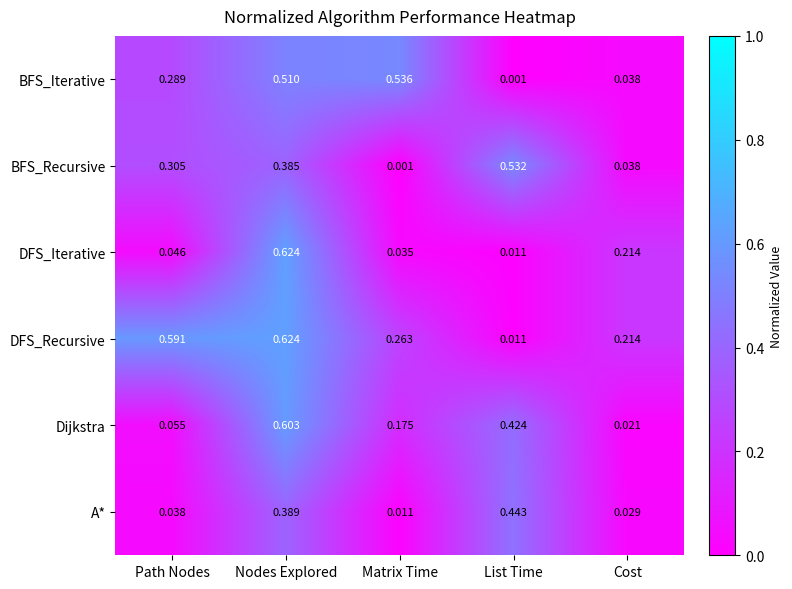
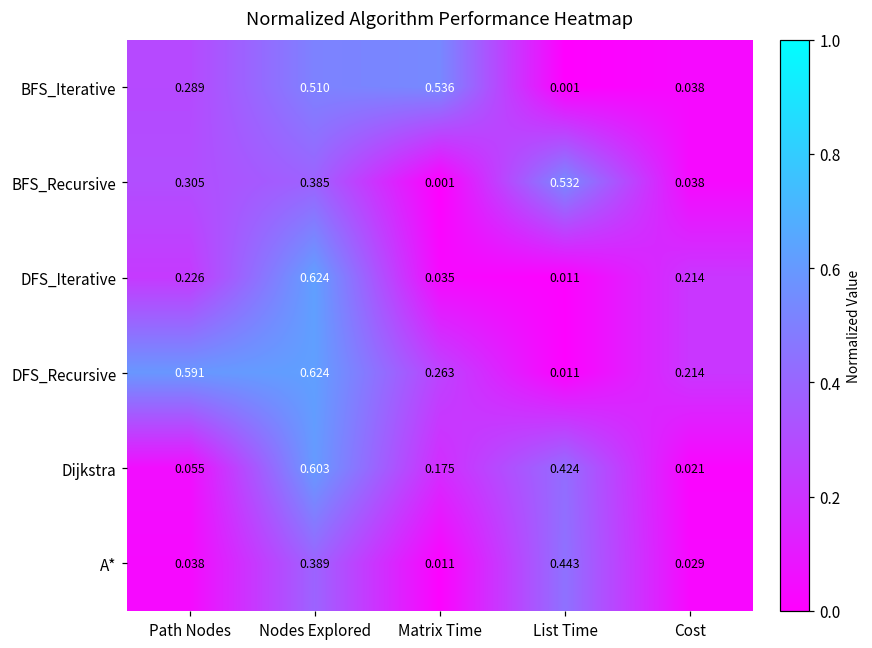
DFS_Iterative, Path Nodes: 0.046 -> 0.226
